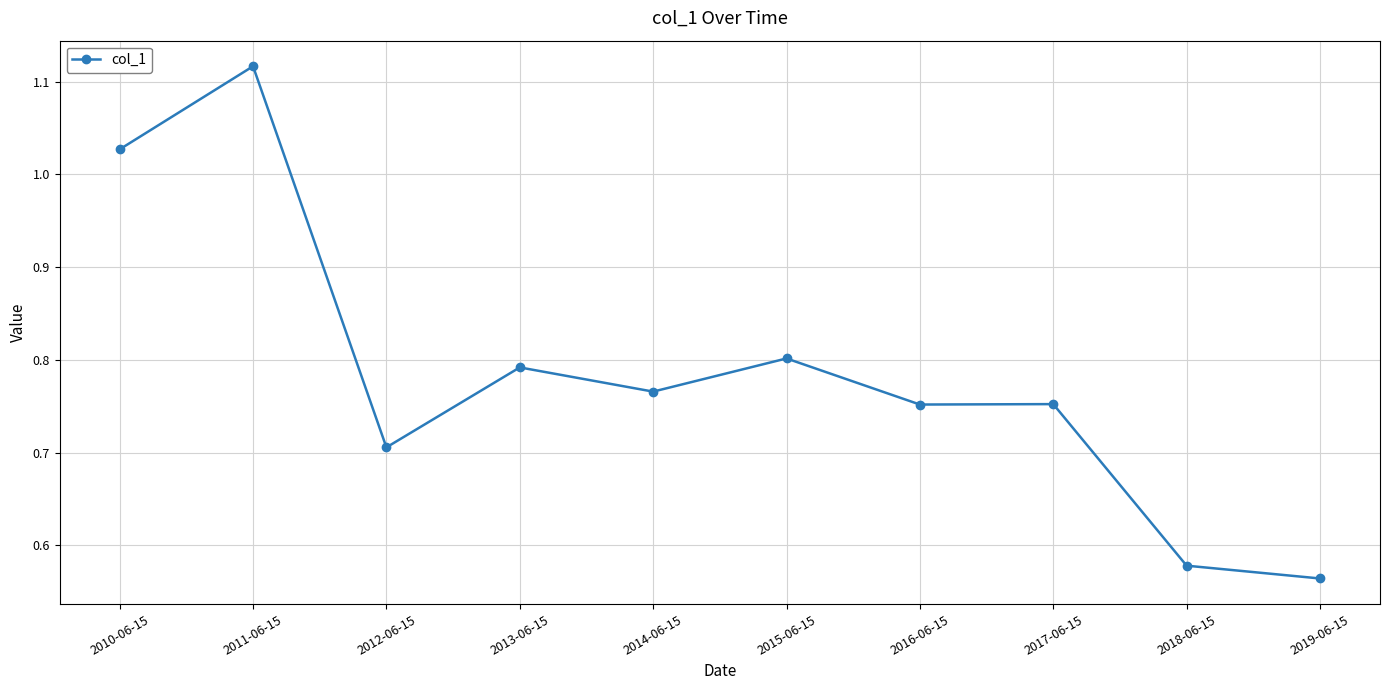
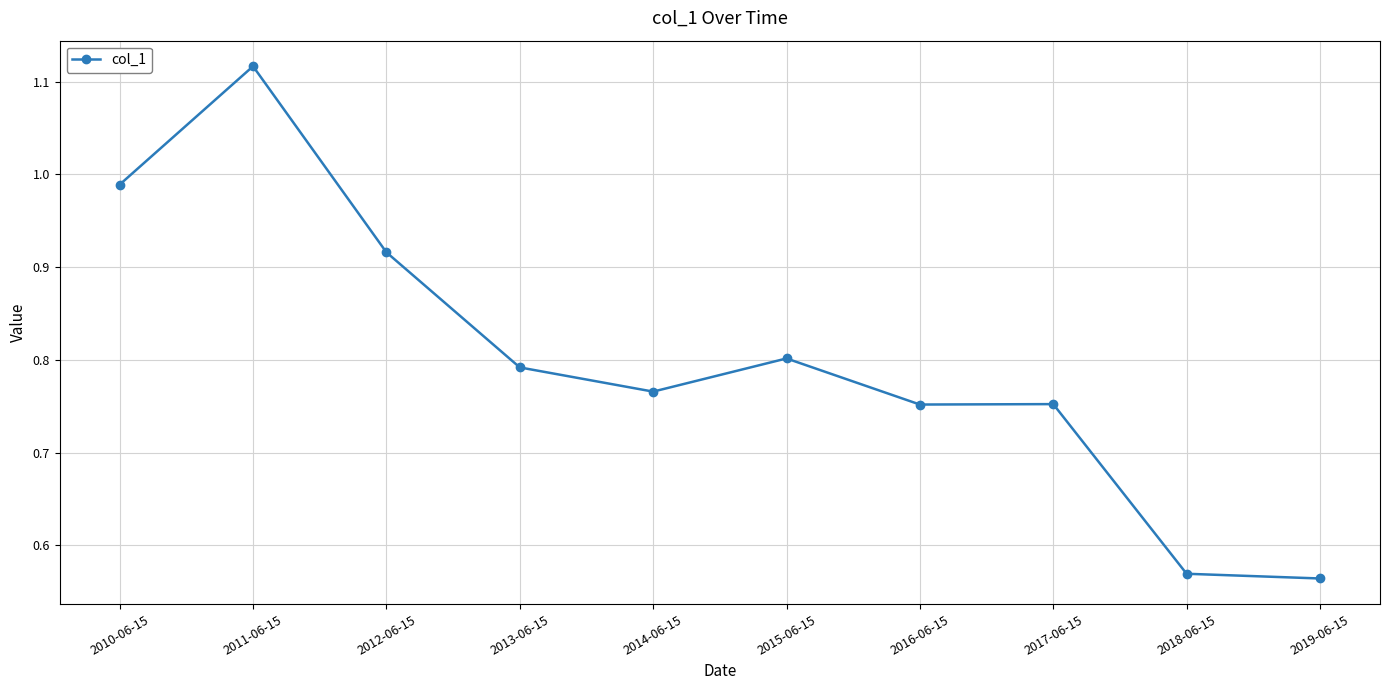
2010-06-15: 1.03 -> 0.99
2012-06-15: 0.71 -> 0.92
2018-06-15: 0.58 -> 0.57
